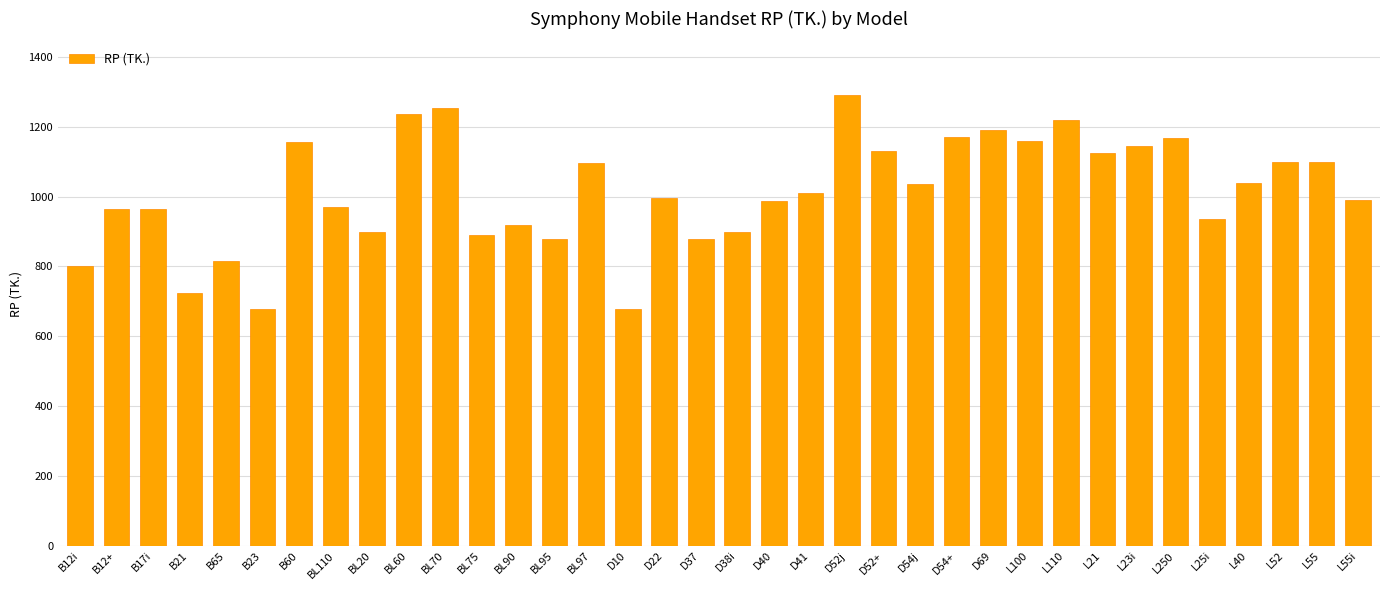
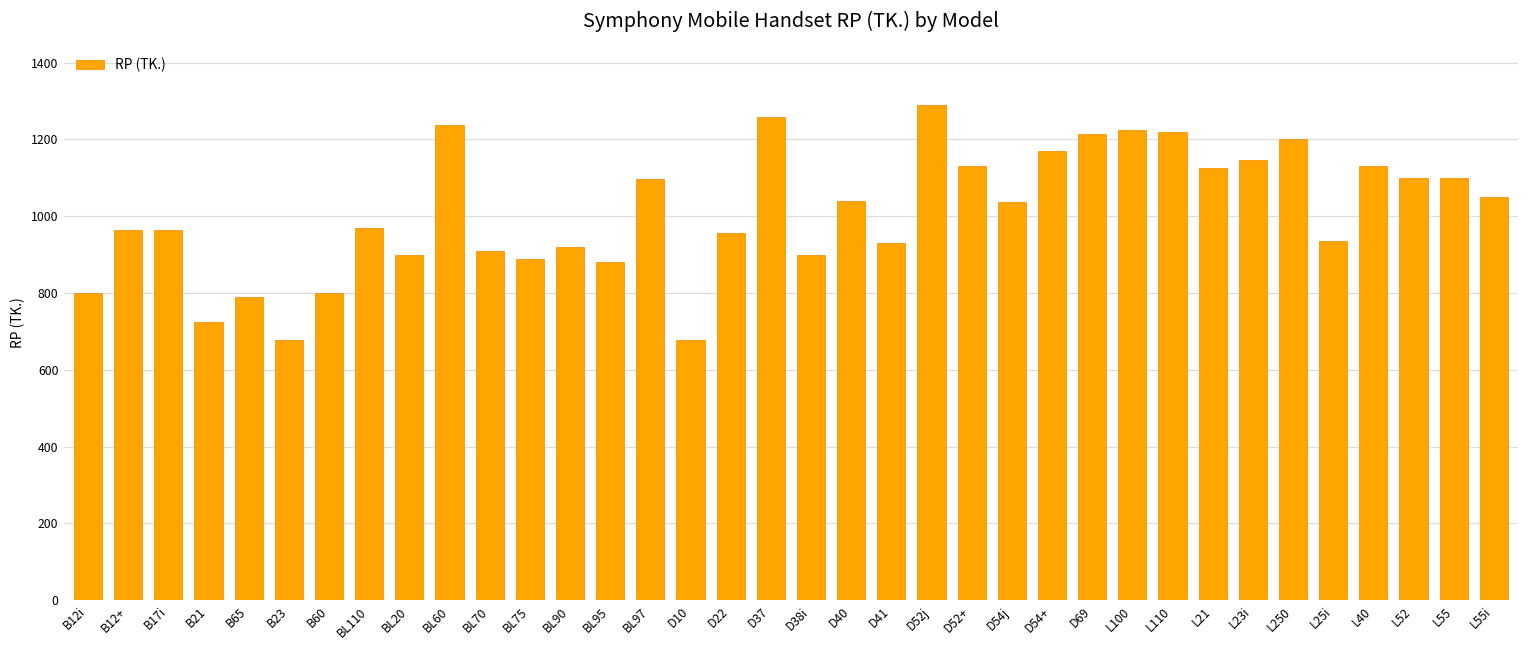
B65: 820 -> 790
B60: 1160 -> 800
BL70: 1260 -> 910
D22: 1000 -> 960
D37: 880 -> 1260
D40: 990 -> 1040
D41: 1010 -> 930
D69: 1190 -> 1210
L100: 1160 -> 1230
L250: 1170 -> 1200
L40: 1040 -> 1130
L55i: 990 -> 1050
